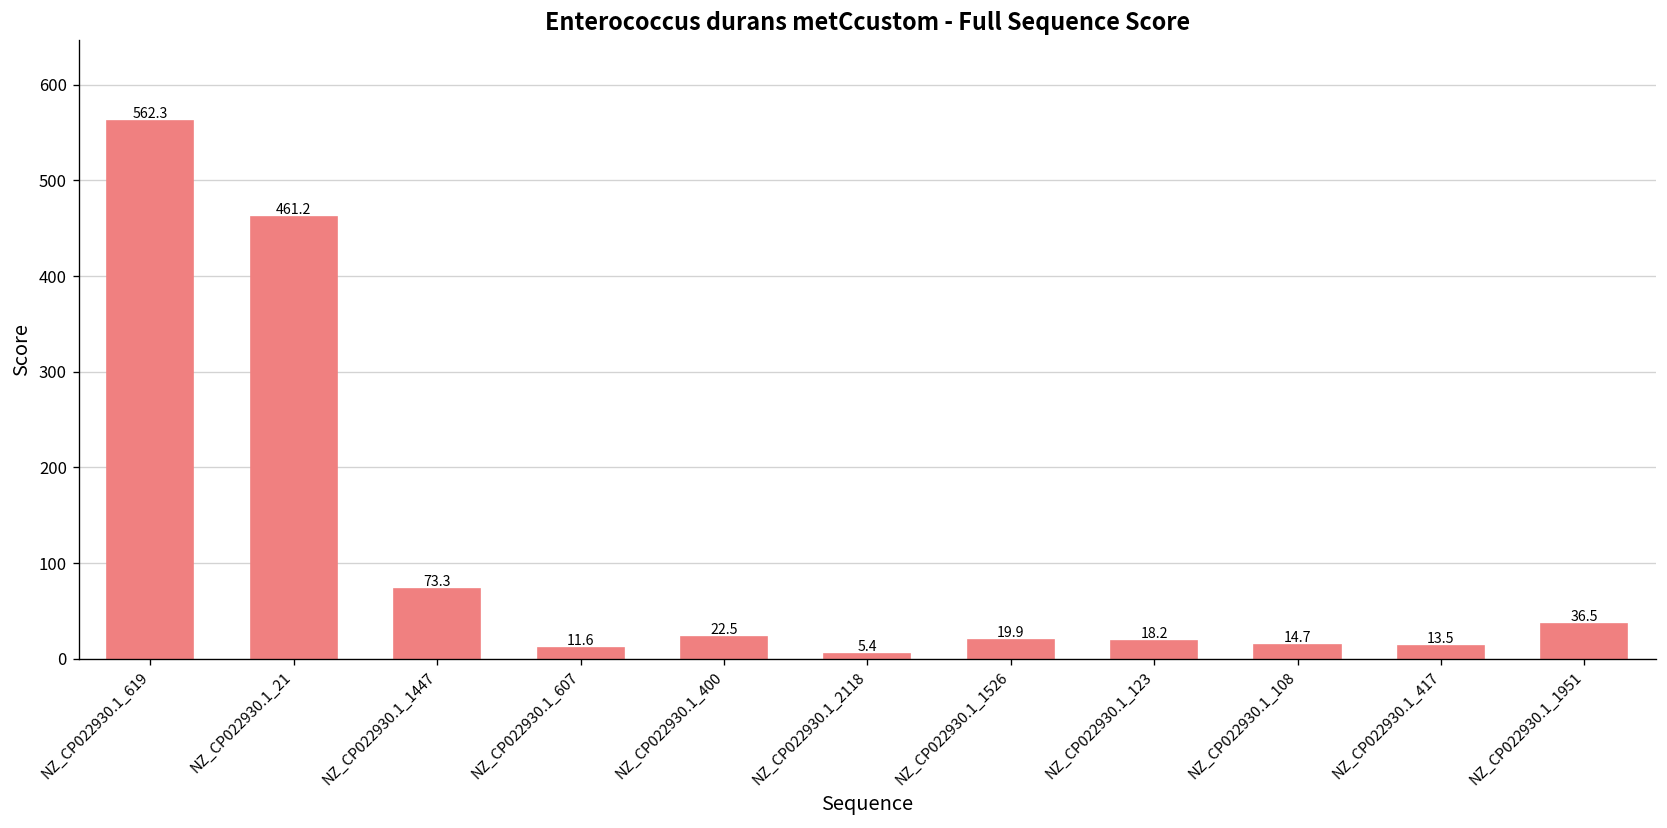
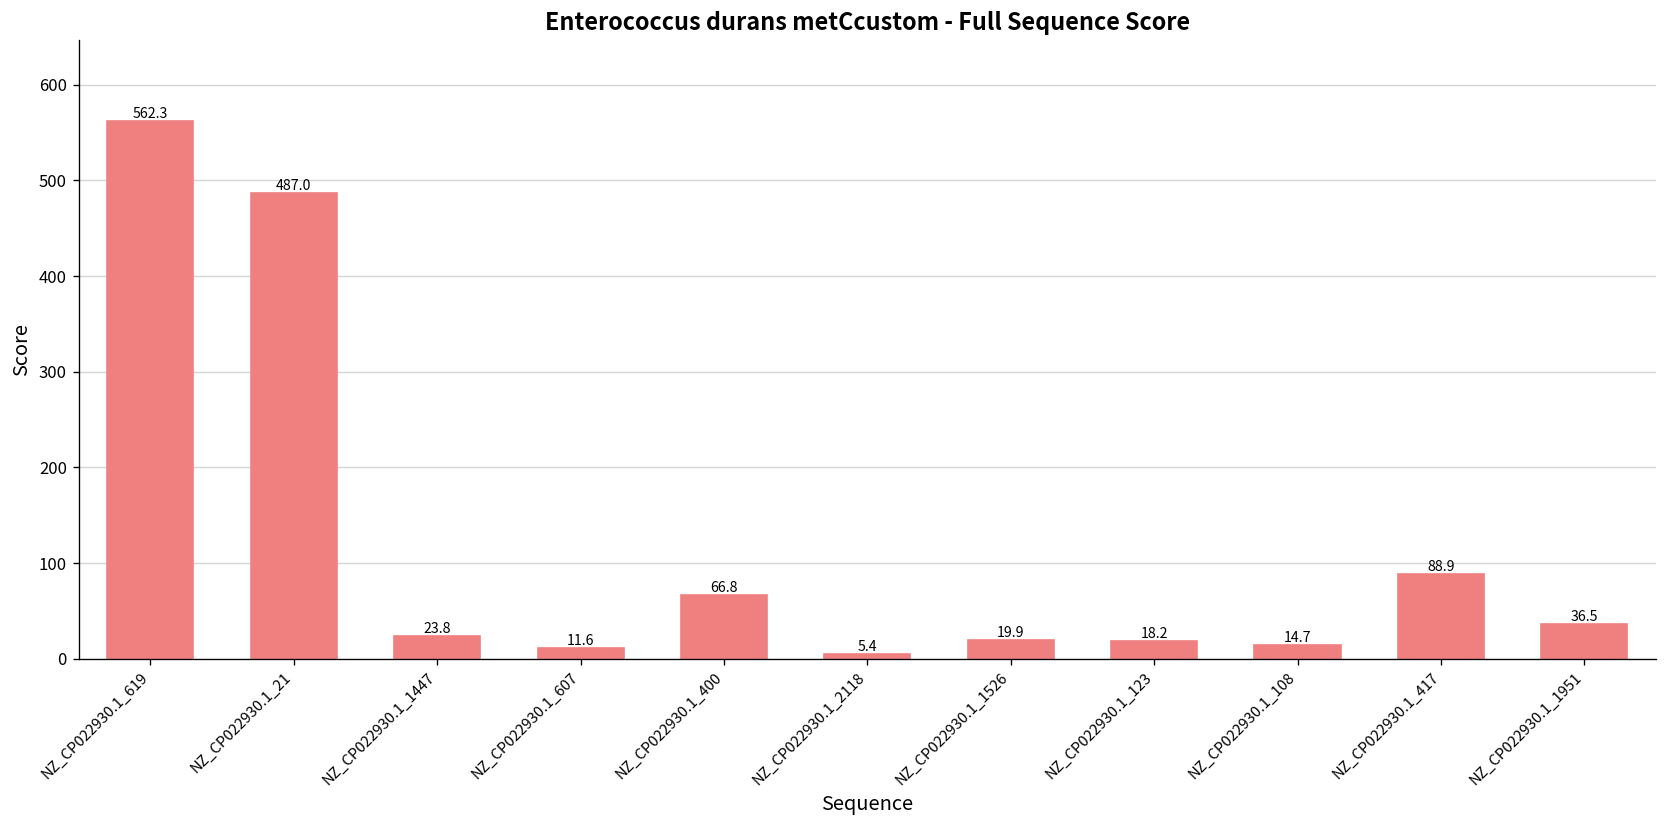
NZ_CP022930.1_21: 461.2 -> 487.0
NZ_CP022930.1_1447: 73.3 -> 23.8
NZ_CP022930.1_400: 22.5 -> 66.8
NZ_CP022930.1_417: 13.5 -> 88.9
